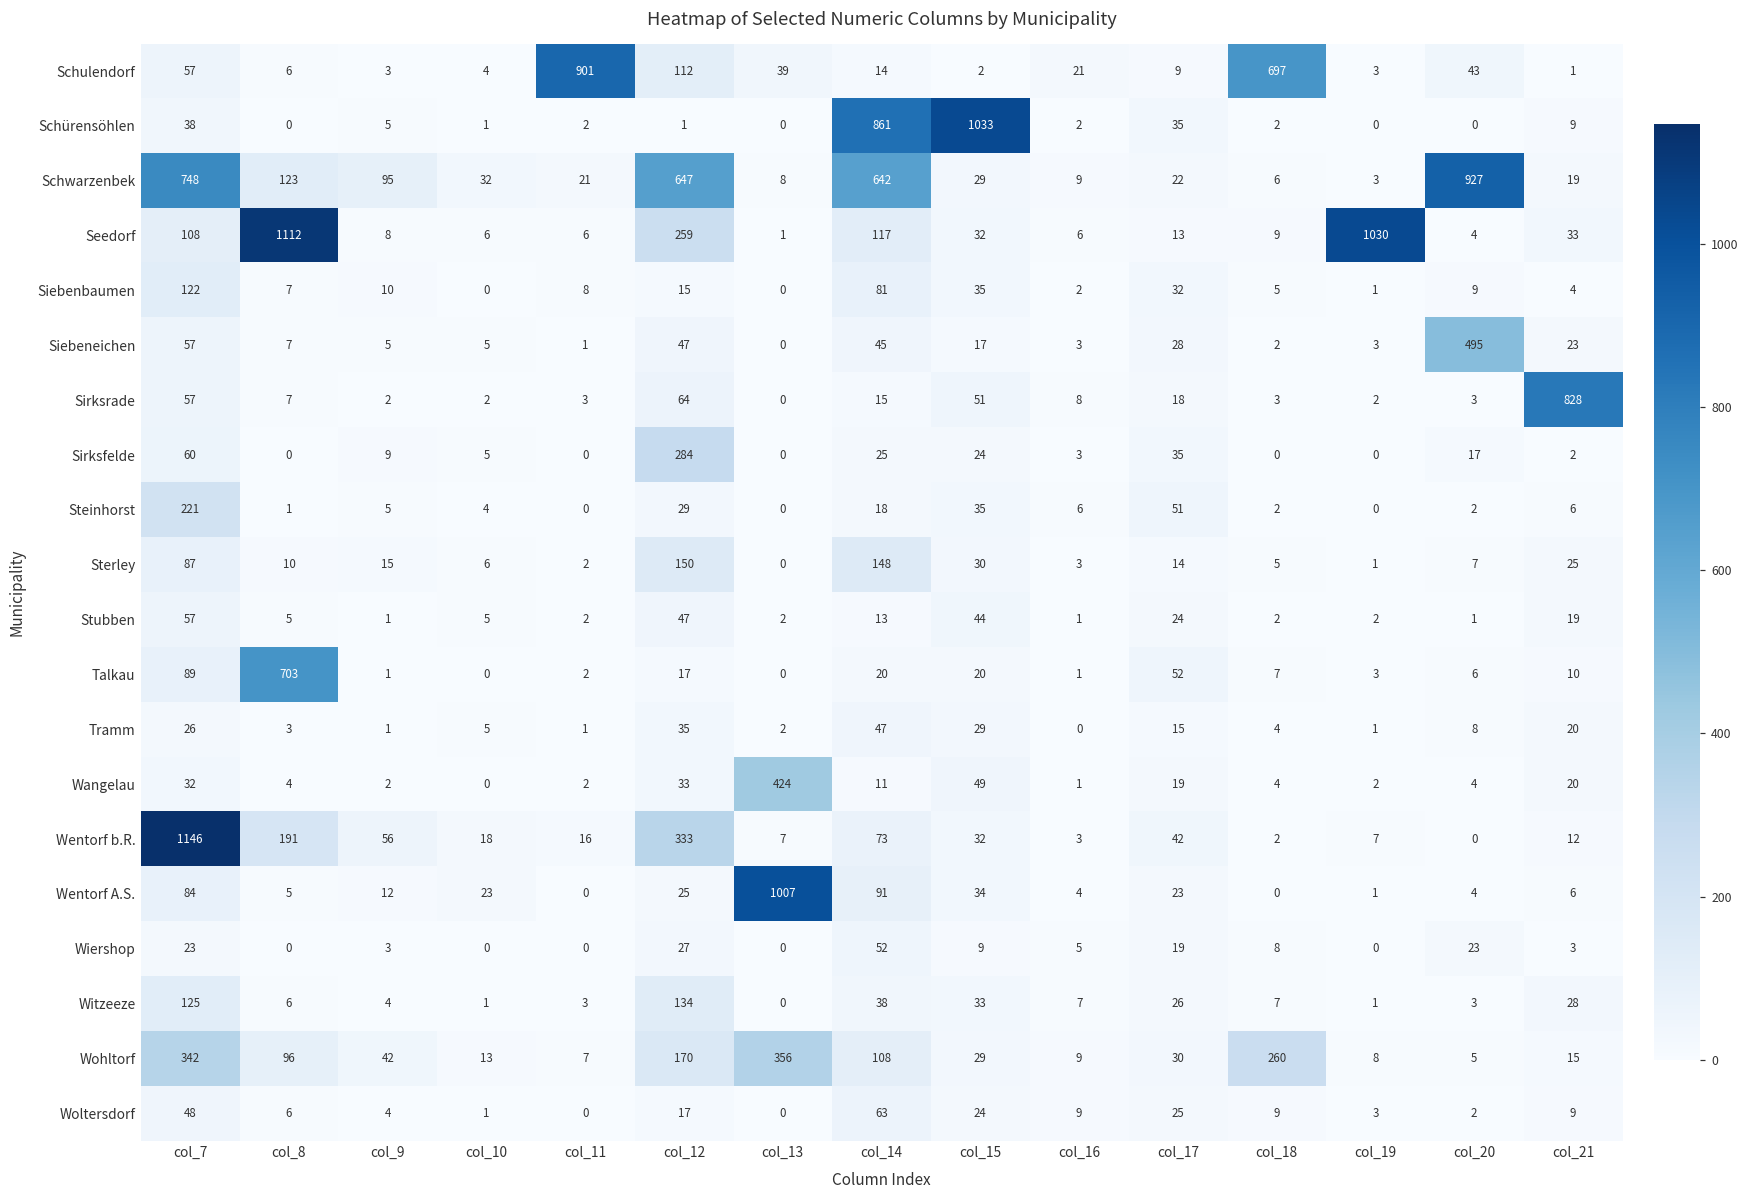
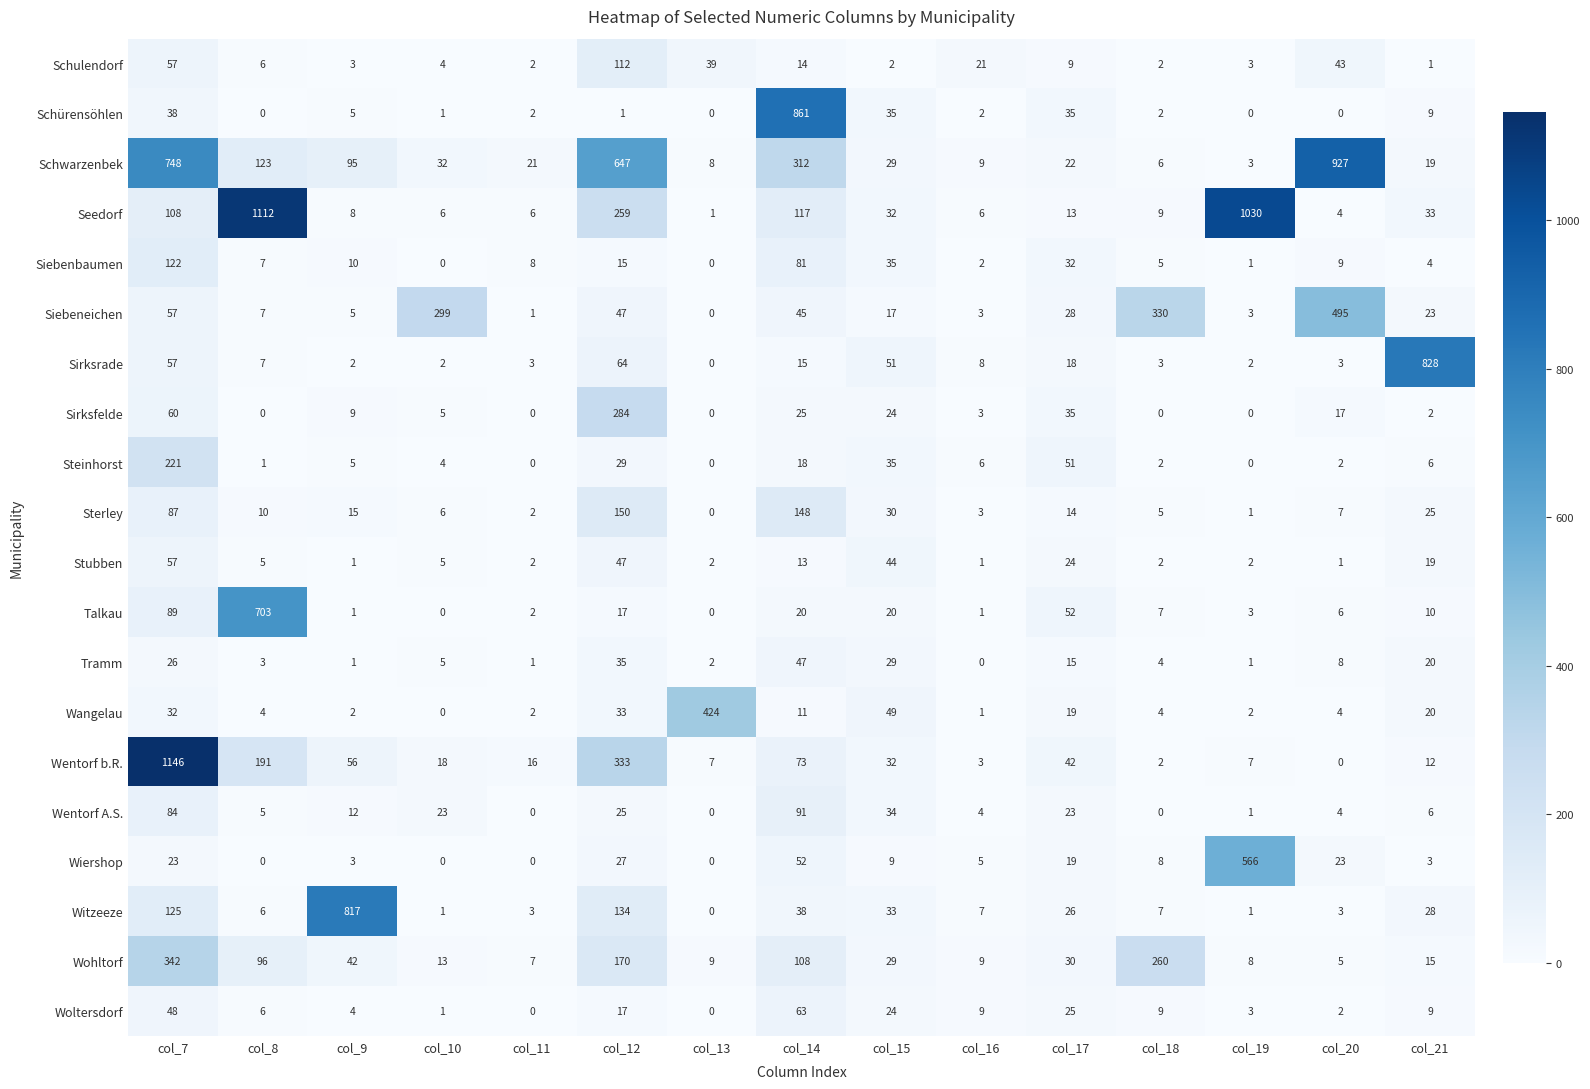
Schulendorf, col_11: 901 -> 2
Schulendorf, col_18: 697 -> 2
Schürensöhlen, col_15: 1033 -> 35
Schwarzenbek, col_14: 642 -> 312
Siebeneichen, col_10: 5 -> 299
Siebeneichen, col_18: 2 -> 330
Wentorf A.S., col_13: 1007 -> 0
Wiershop, col_19: 0 -> 566
Witzeeze, col_9: 4 -> 817
Wohltorf, col_13: 356 -> 9
